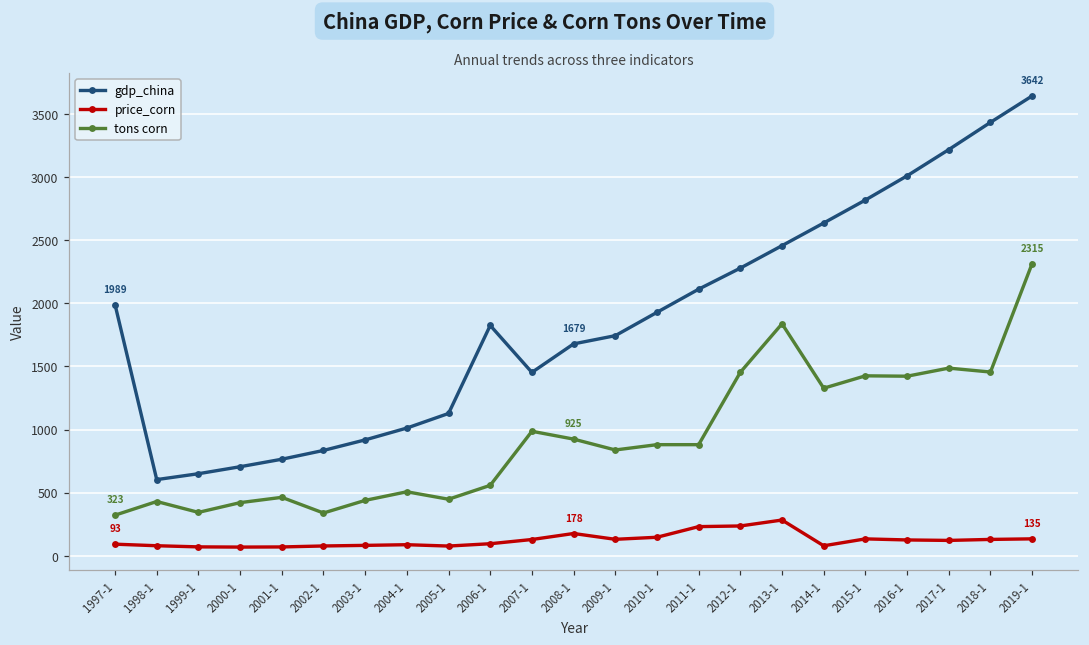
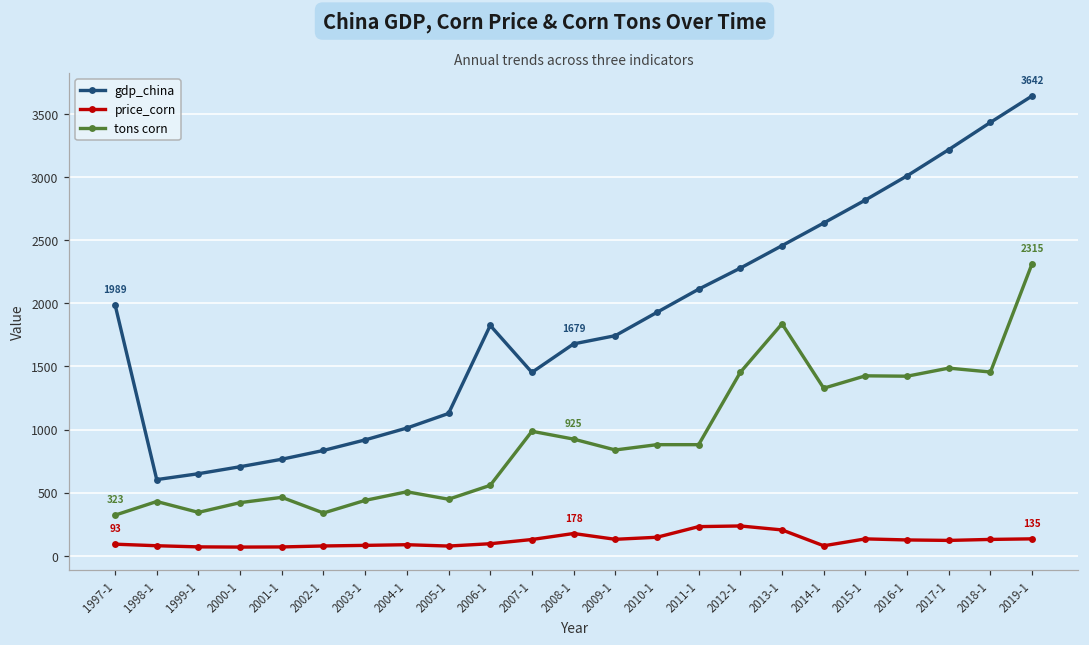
price_corn, 2013-1: 280 -> 210
